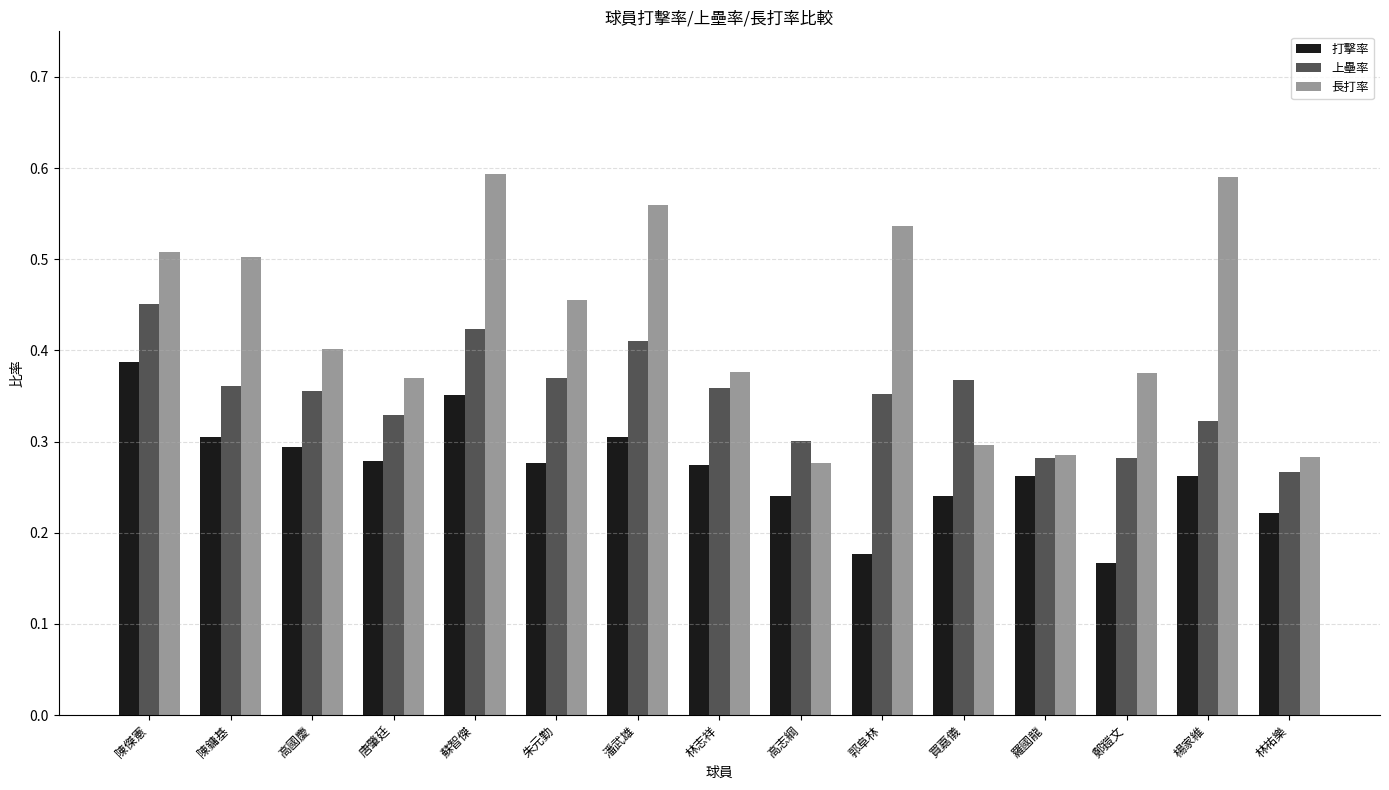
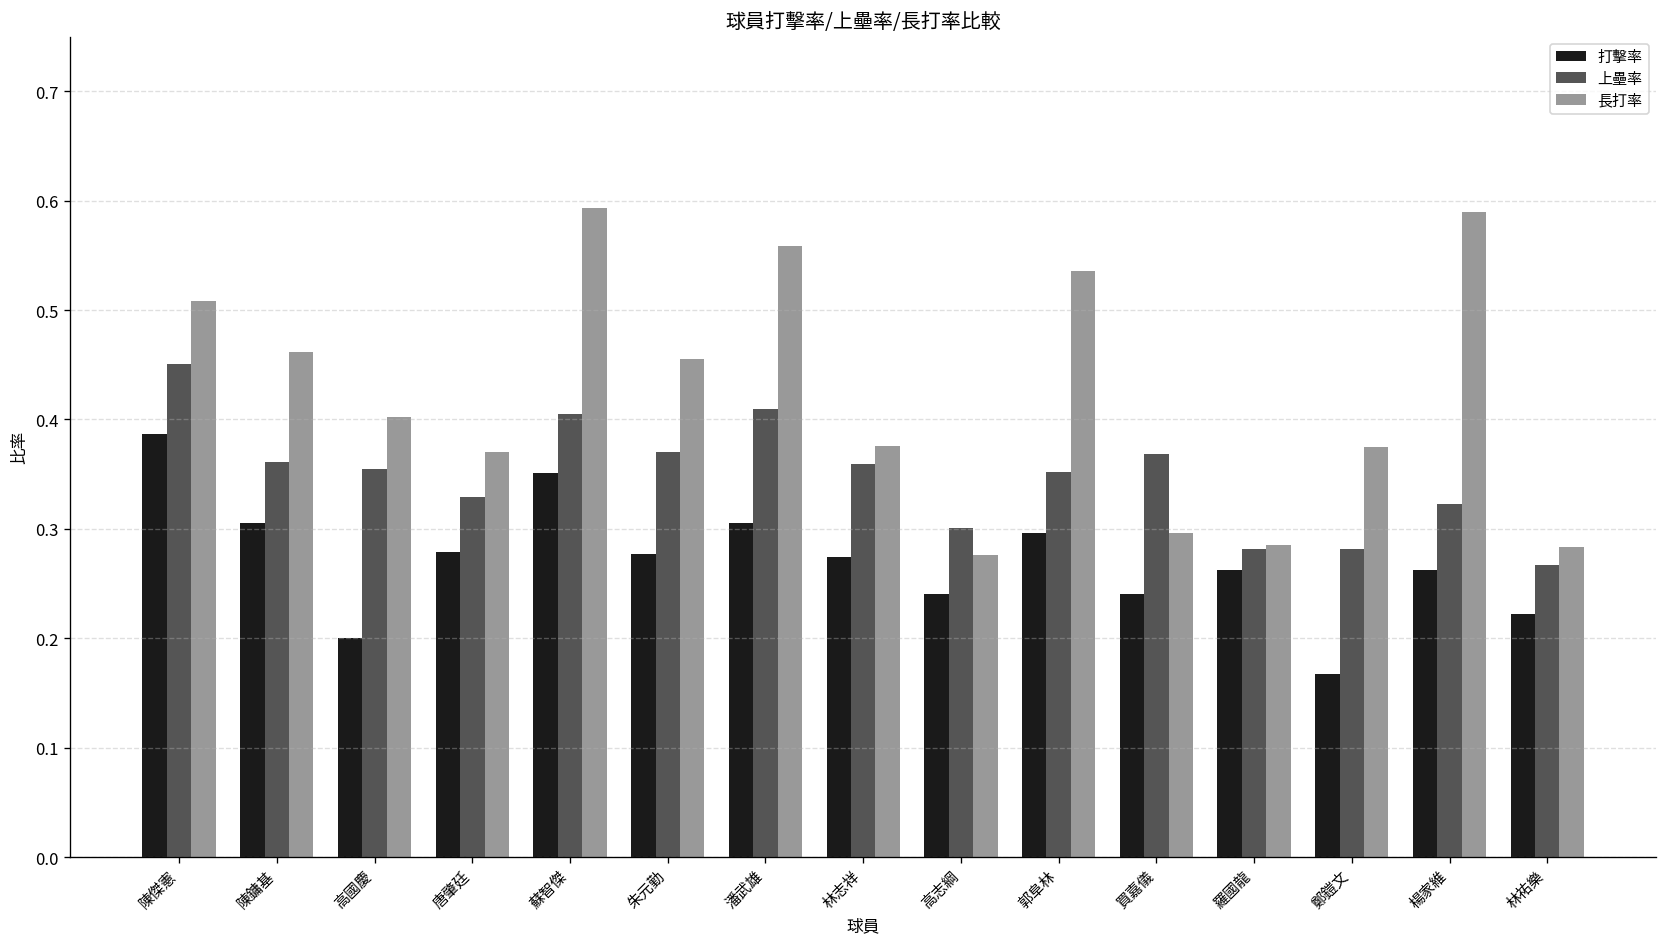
長打率, 陳鏞基: 0.50 -> 0.46
打擊率, 高國慶: 0.29 -> 0.20
上壘率, 蘇智傑: 0.42 -> 0.41
打擊率, 郭阜林: 0.18 -> 0.30
